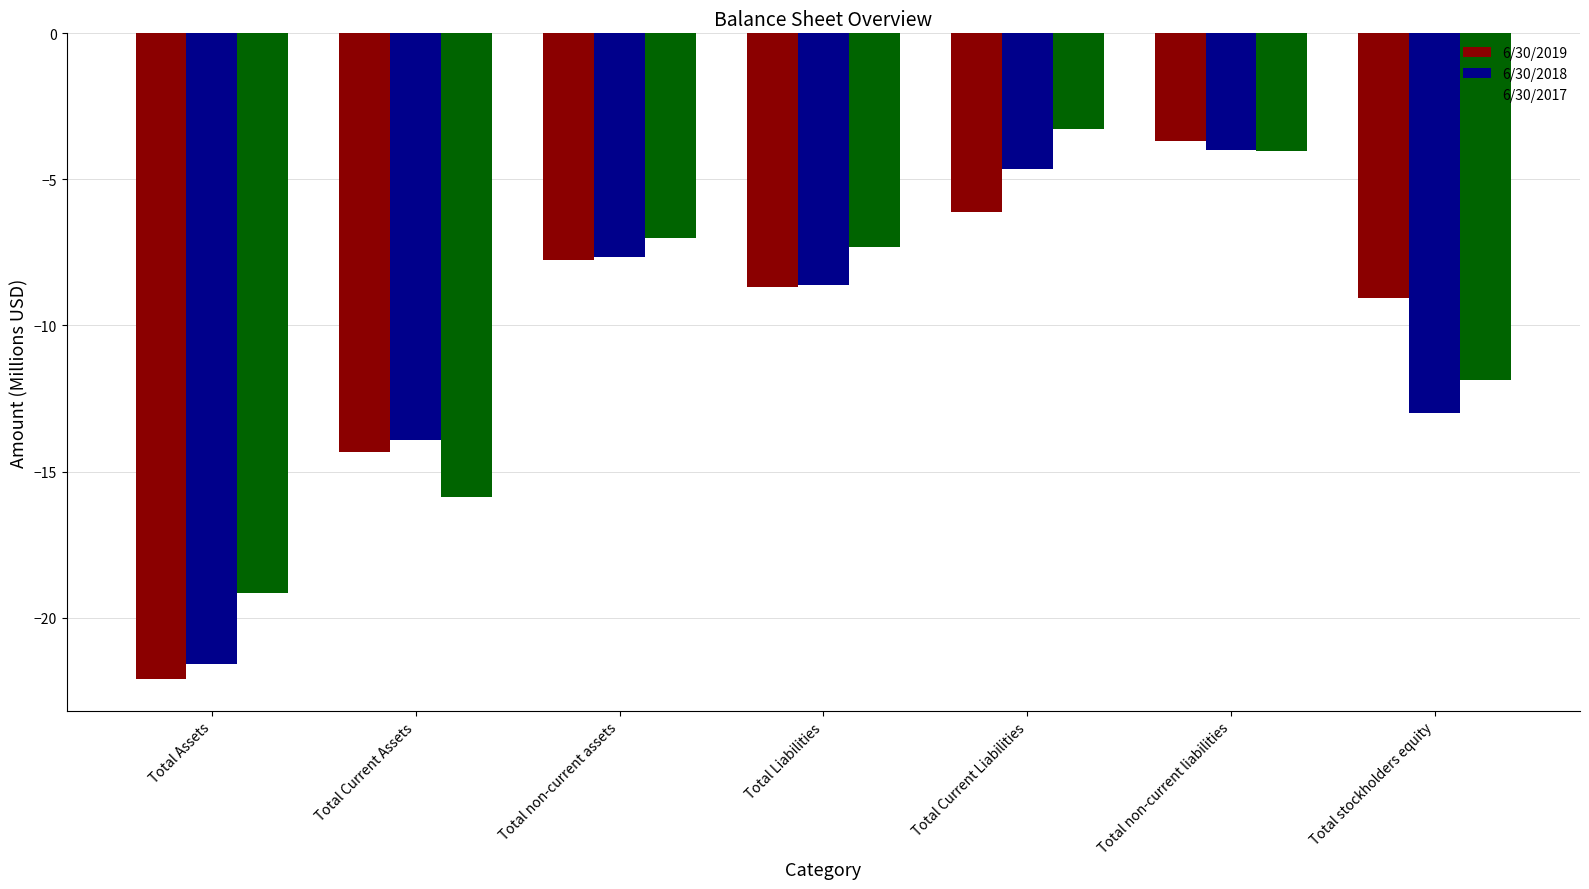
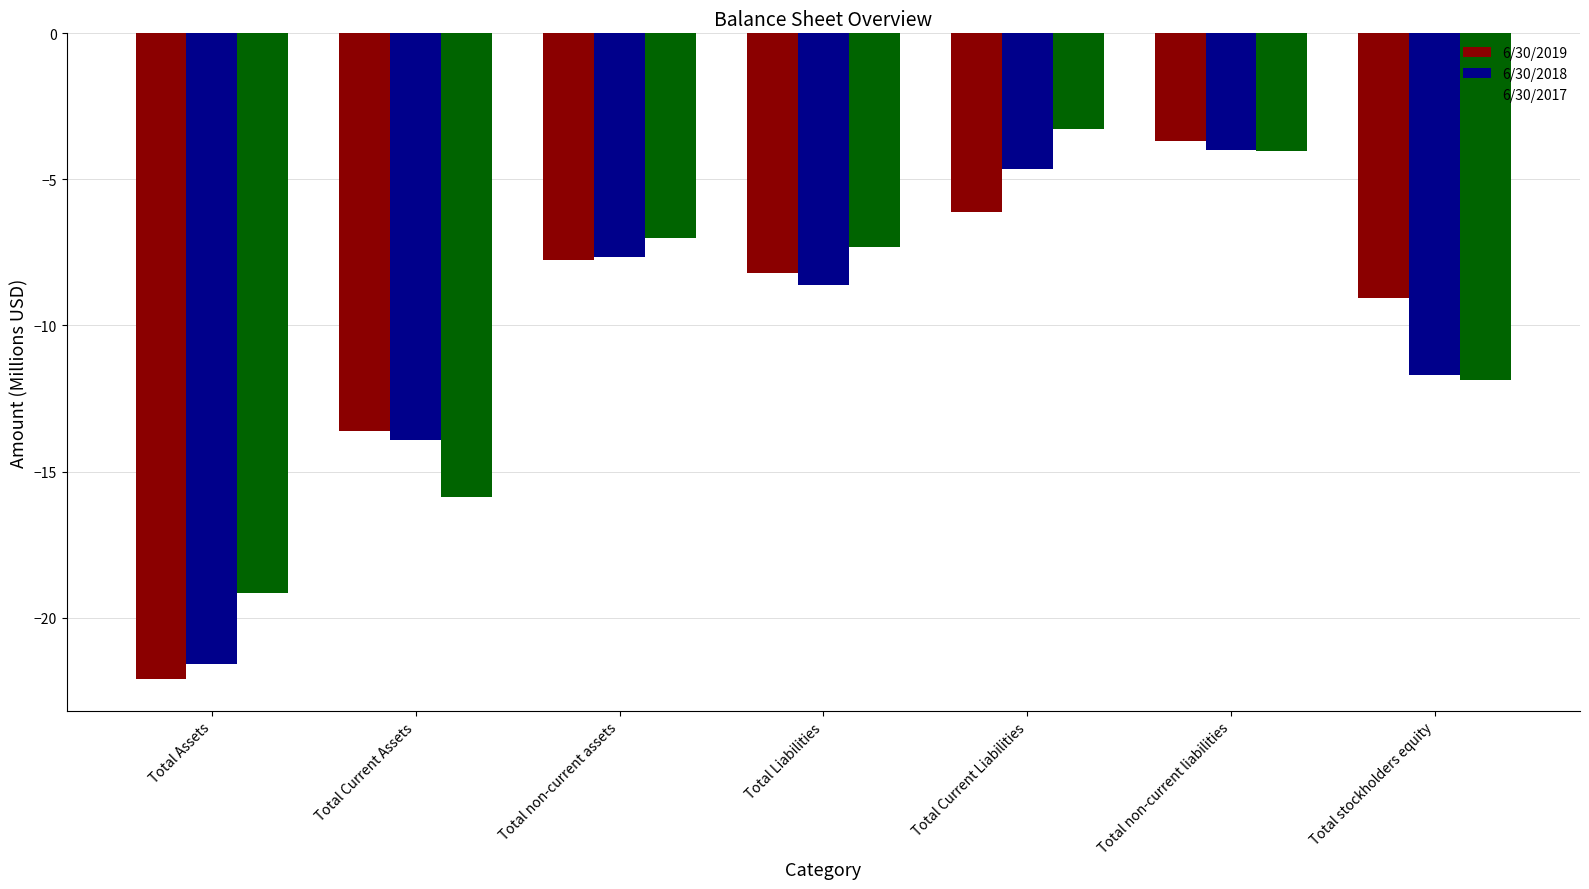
6/30/2019, Total Current Assets: -14.3 -> -13.6
6/30/2019, Total Liabilities: -8.7 -> -8.2
6/30/2018, Total stockholders equity: -13.0 -> -11.7
